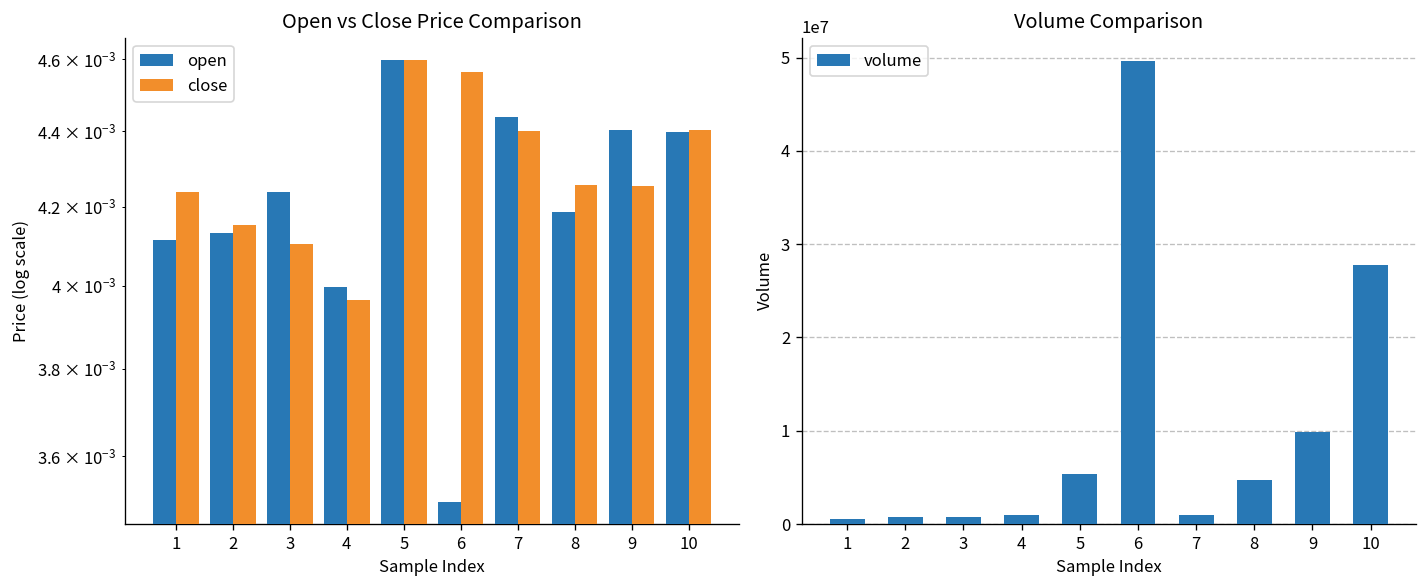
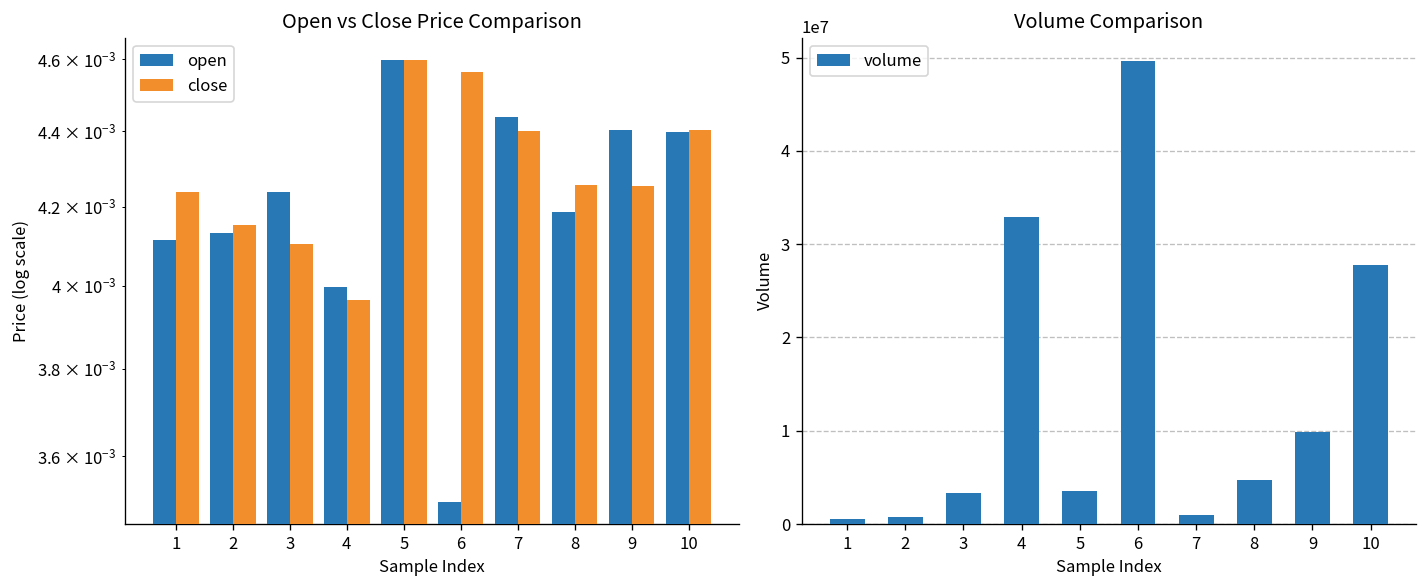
Volume Comparison, 3: 1000000 -> 3000000
Volume Comparison, 4: 1000000 -> 33000000
Volume Comparison, 5: 5000000 -> 4000000
